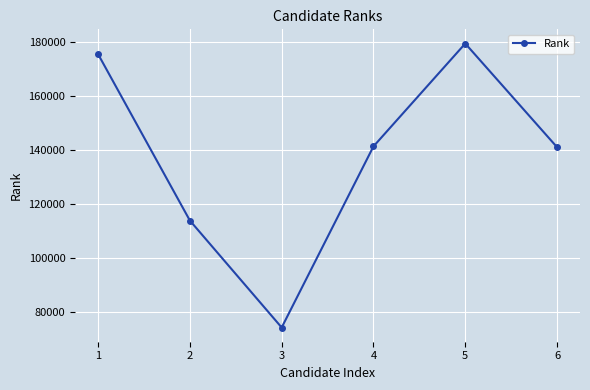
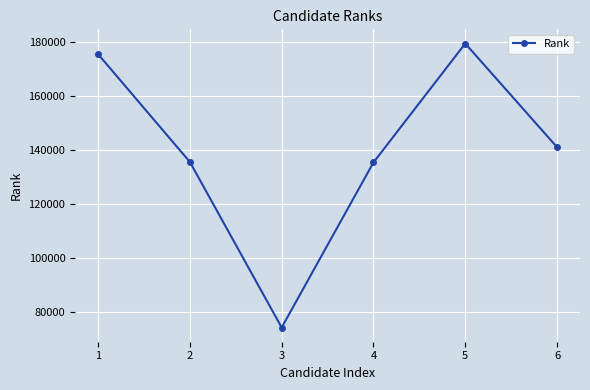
2: 114000 -> 136000
4: 141000 -> 135000
